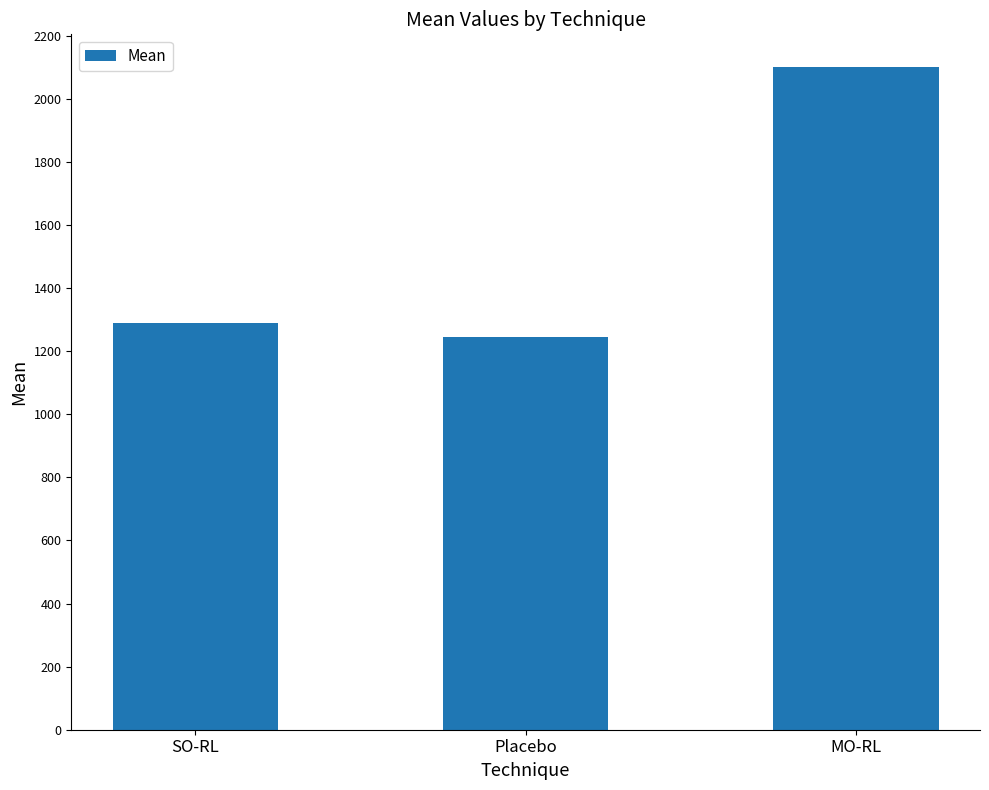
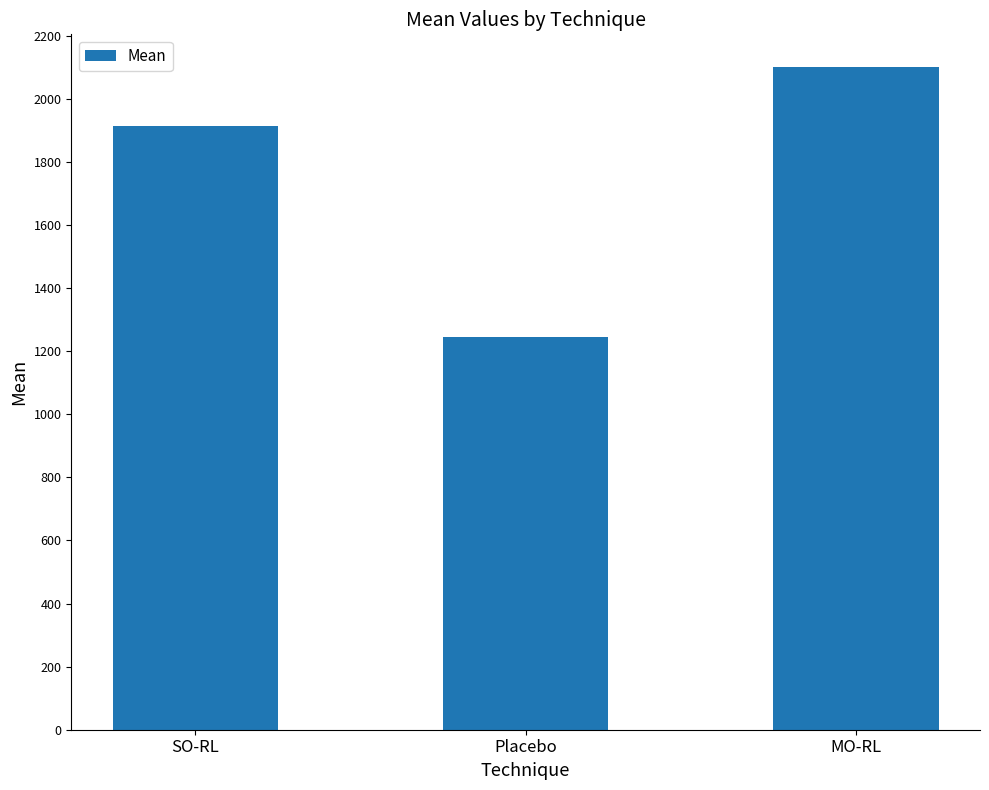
SO-RL: 1290 -> 1910
